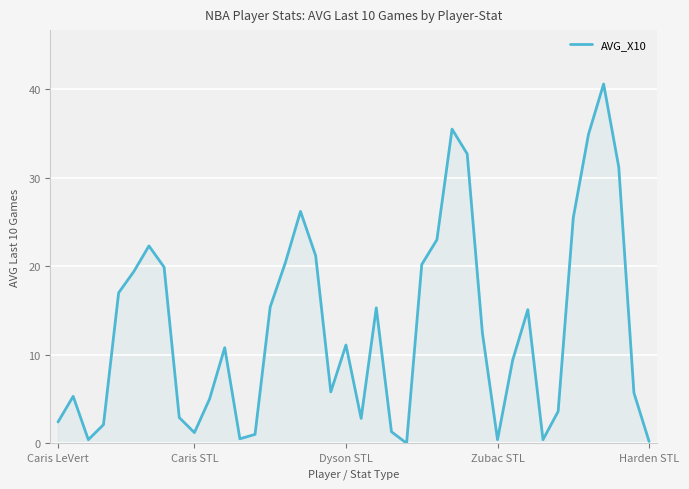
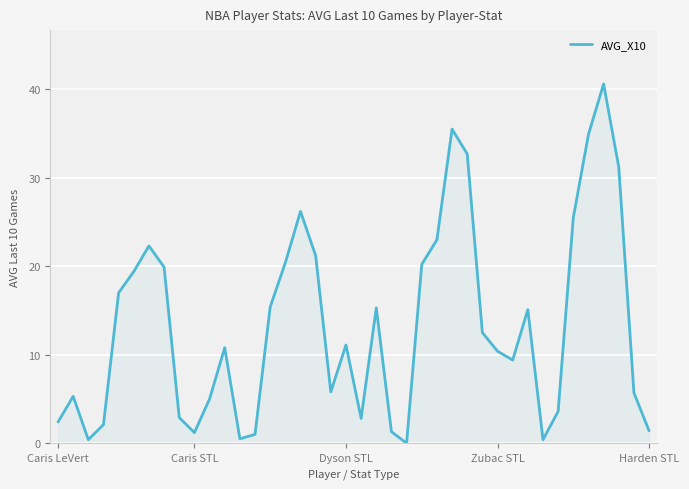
Zubac STL: 0 -> 10
Harden STL: 0 -> 1
